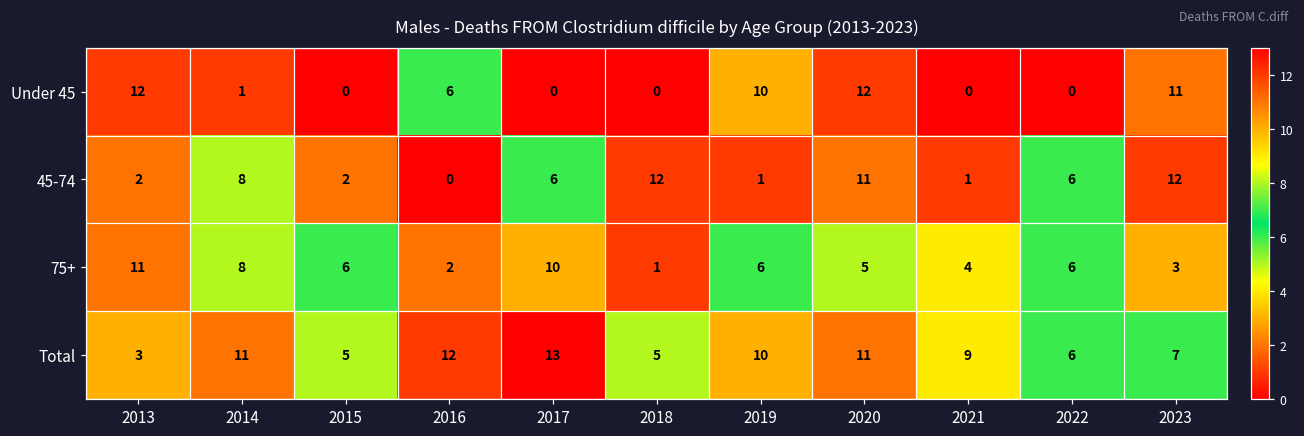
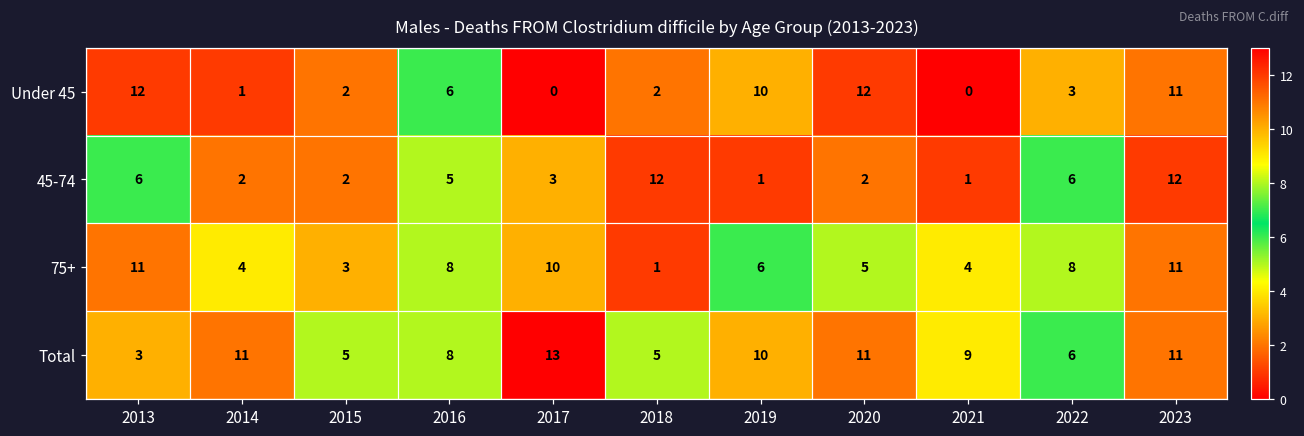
Under 45, 2015: 0 -> 2
Under 45, 2018: 0 -> 2
Under 45, 2022: 0 -> 3
45-74, 2013: 2 -> 6
45-74, 2014: 8 -> 2
45-74, 2016: 0 -> 5
45-74, 2017: 6 -> 3
45-74, 2020: 11 -> 2
75+, 2014: 8 -> 4
75+, 2015: 6 -> 3
75+, 2016: 2 -> 8
75+, 2022: 6 -> 8
75+, 2023: 3 -> 11
Total, 2016: 12 -> 8
Total, 2023: 7 -> 11
